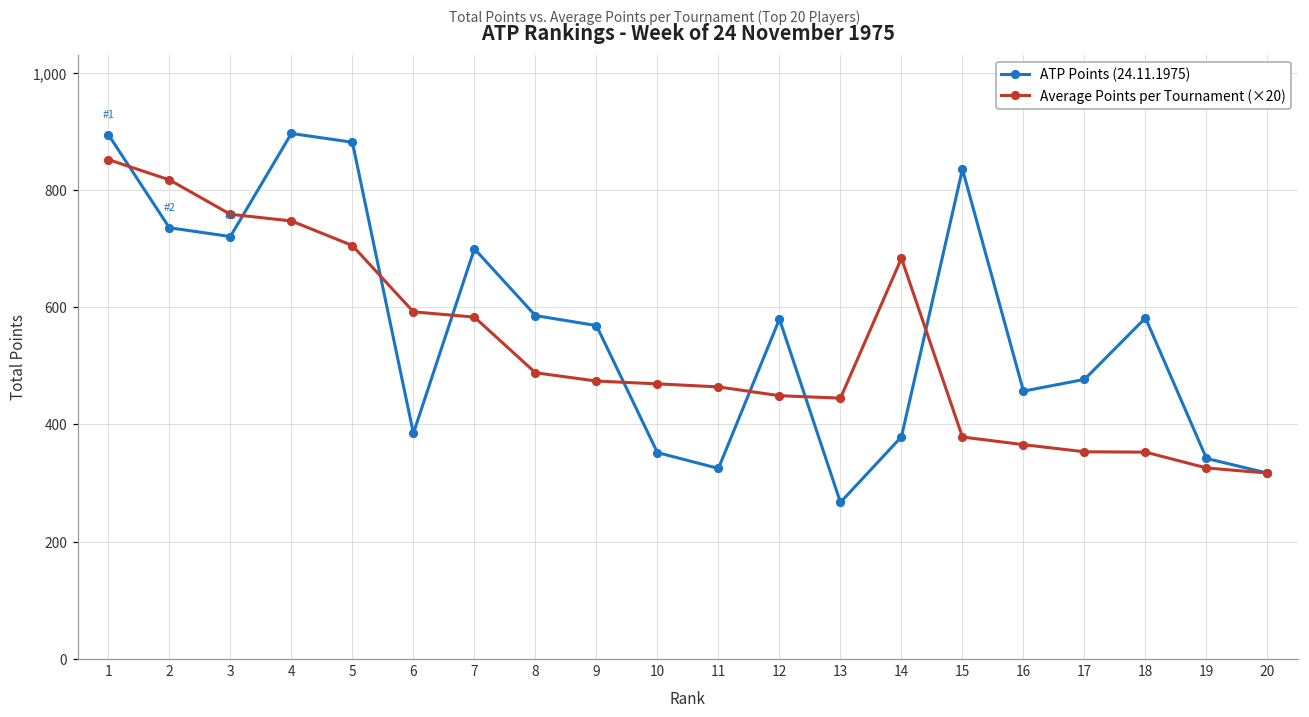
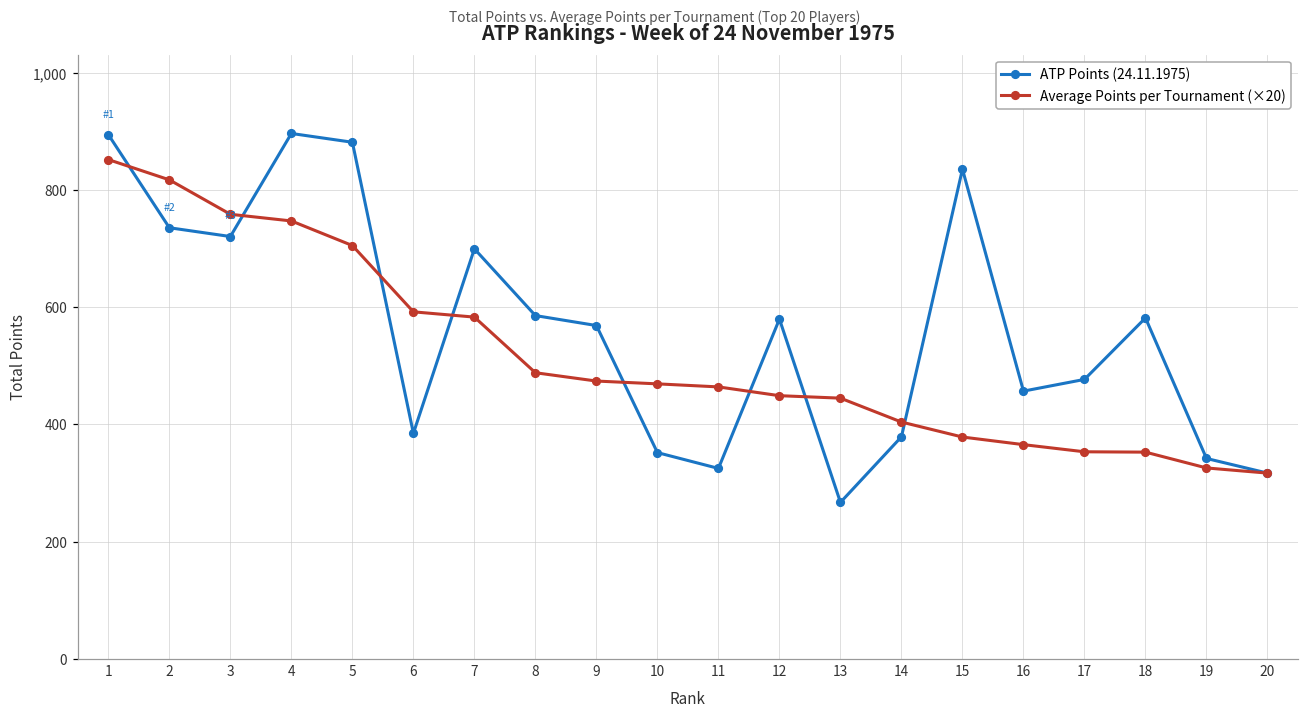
Average Points per Tournament (×20), 14: 680 -> 400
